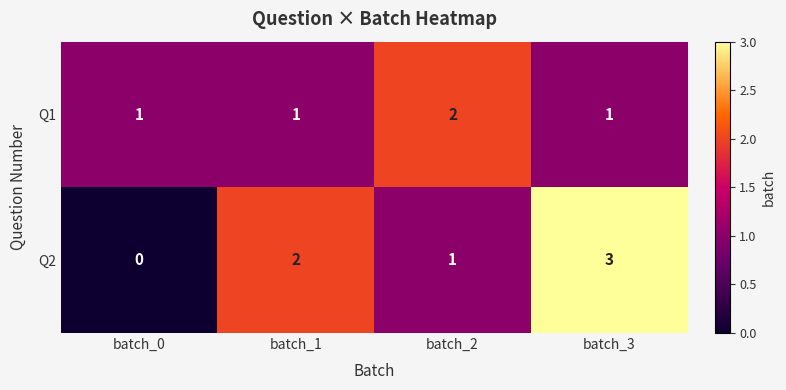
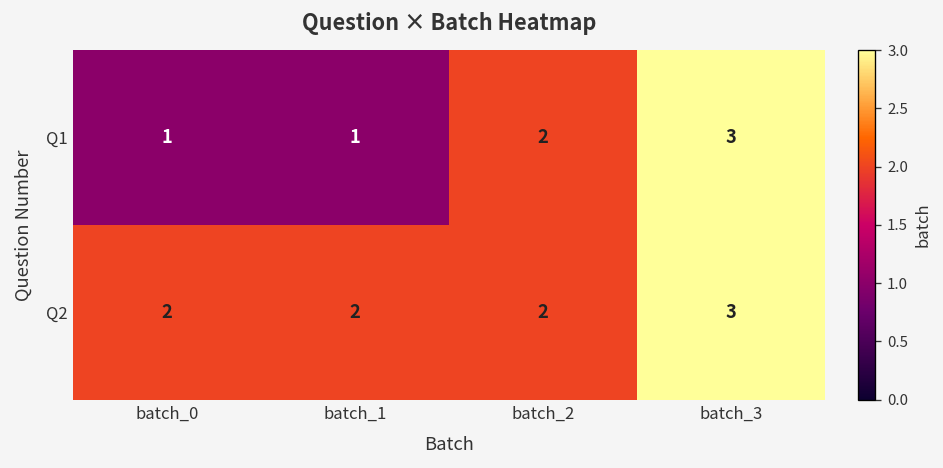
Q1, batch_3: 1 -> 3
Q2, batch_0: 0 -> 2
Q2, batch_2: 1 -> 2
